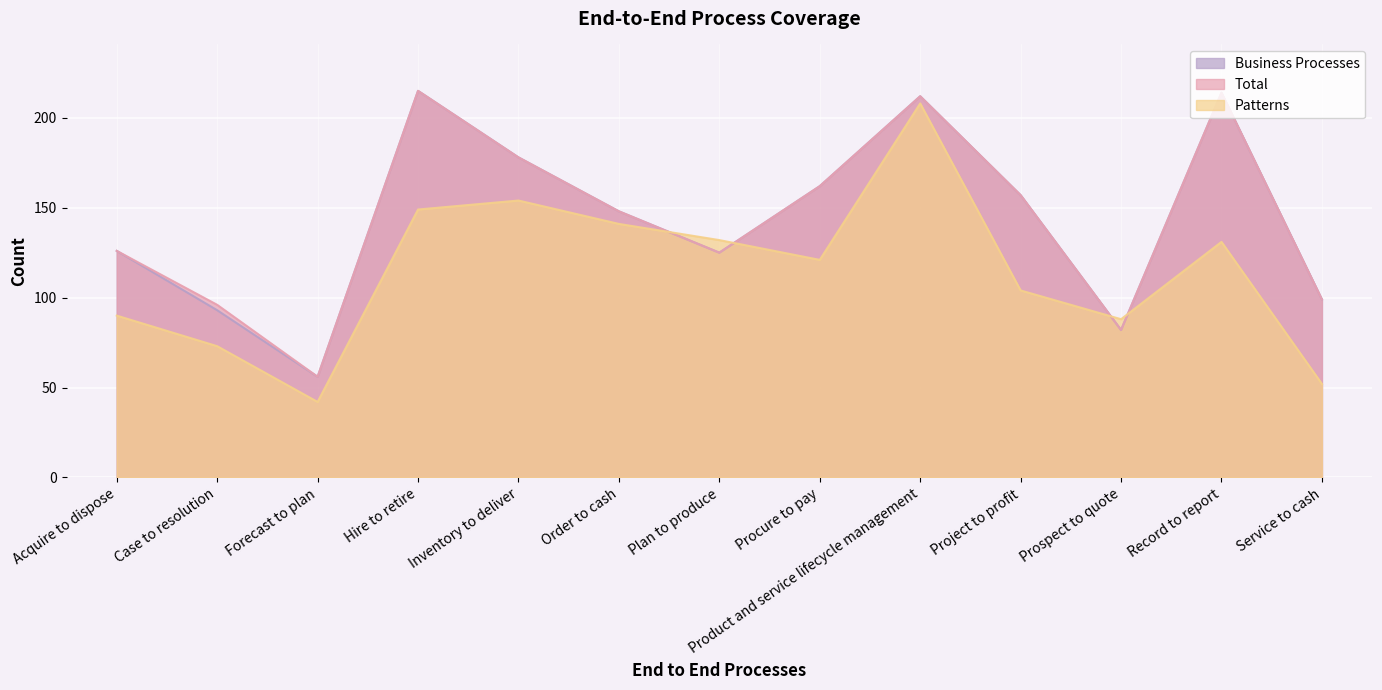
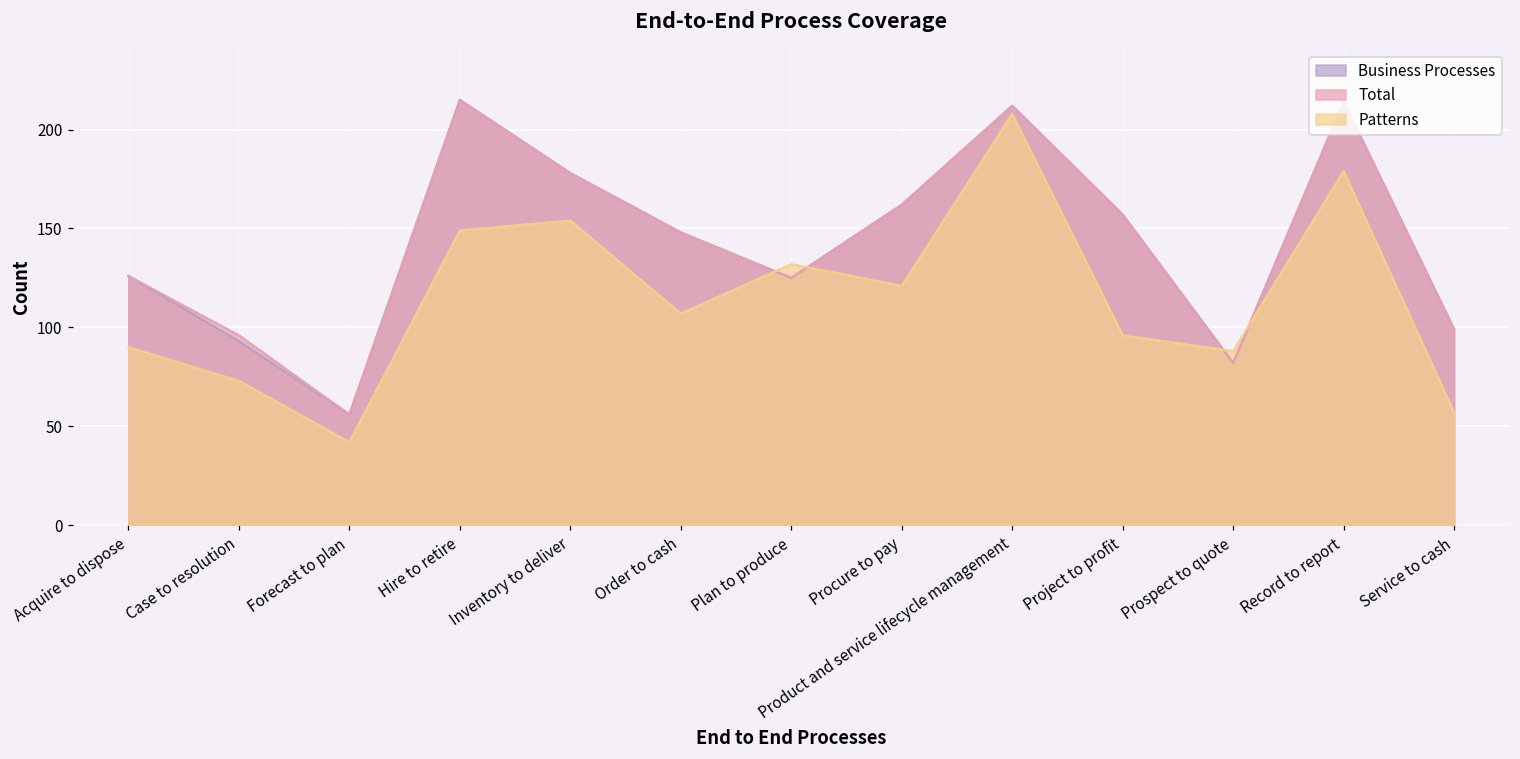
Patterns, Order to cash: 141 -> 107
Patterns, Project to profit: 104 -> 96
Patterns, Record to report: 131 -> 179
Patterns, Service to cash: 52 -> 57
